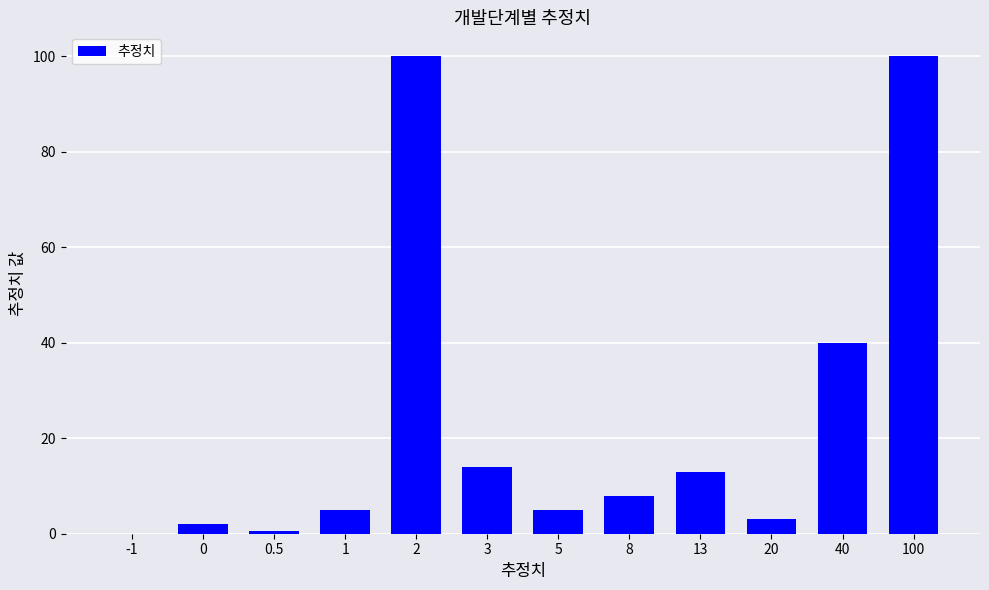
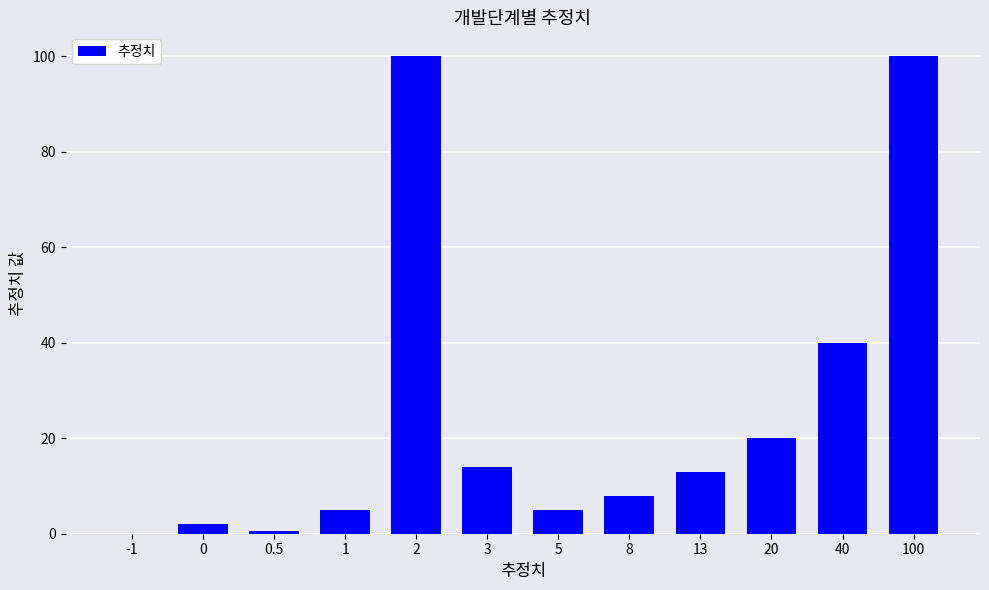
20: 3 -> 20
